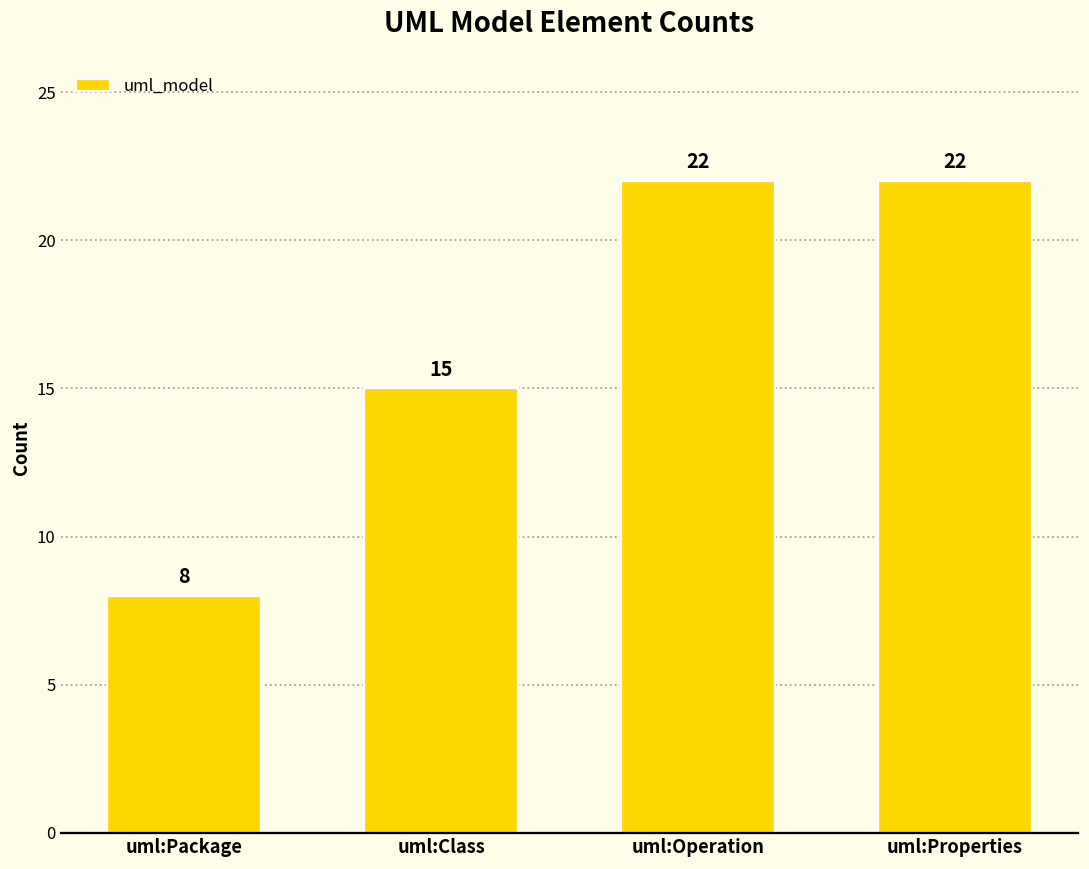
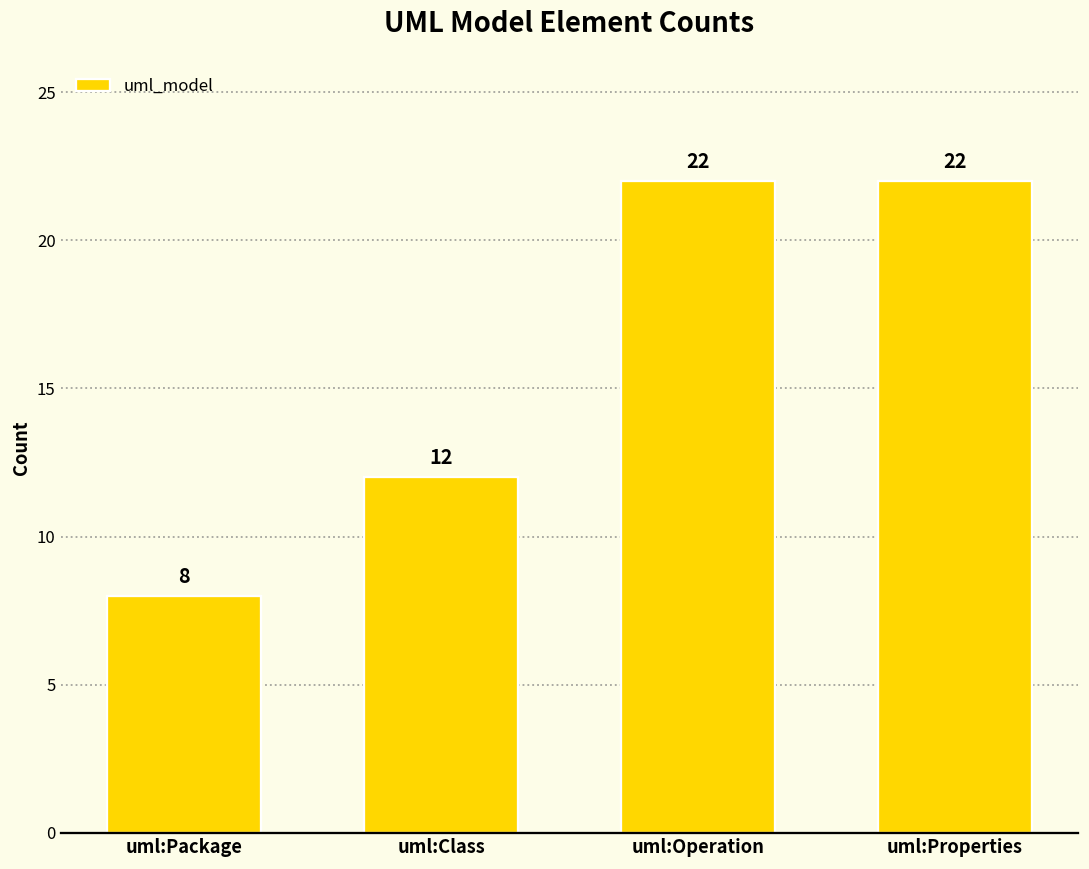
uml:Class: 15 -> 12
